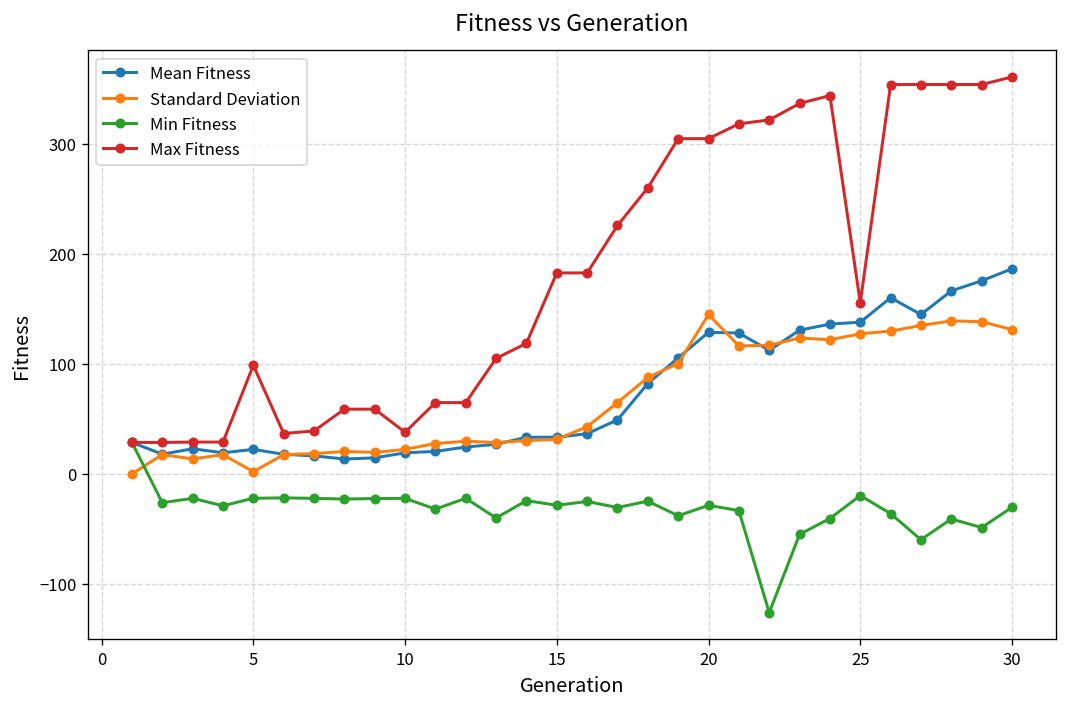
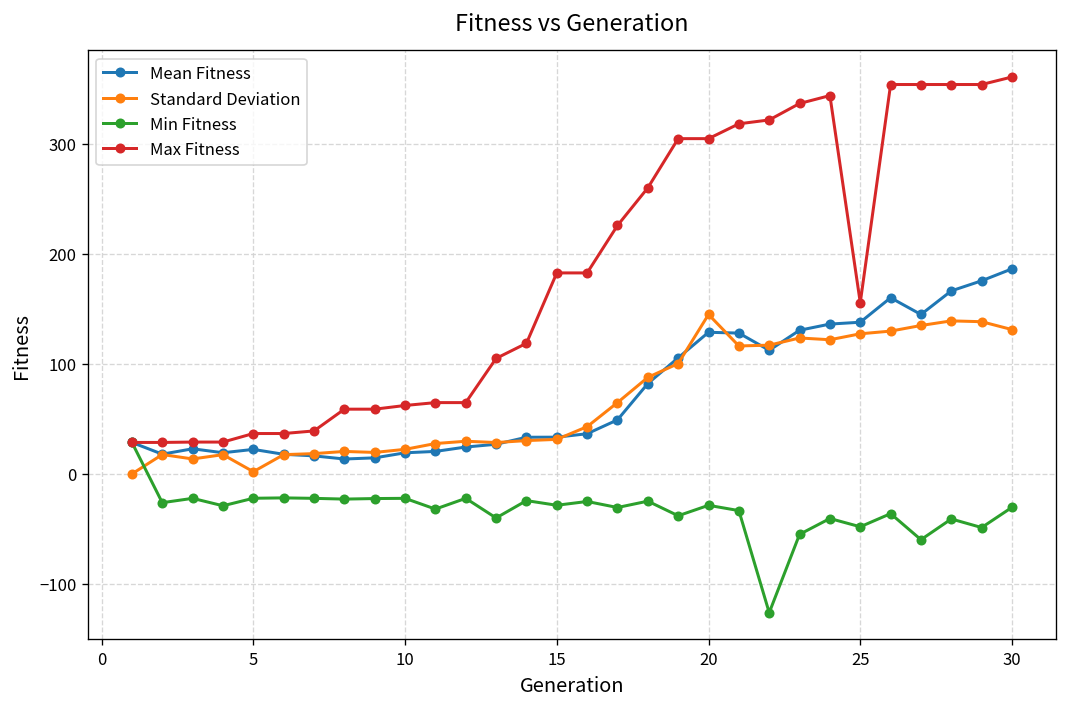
Max Fitness, 5: 100 -> 40
Max Fitness, 10: 40 -> 60
Min Fitness, 25: -20 -> -50
